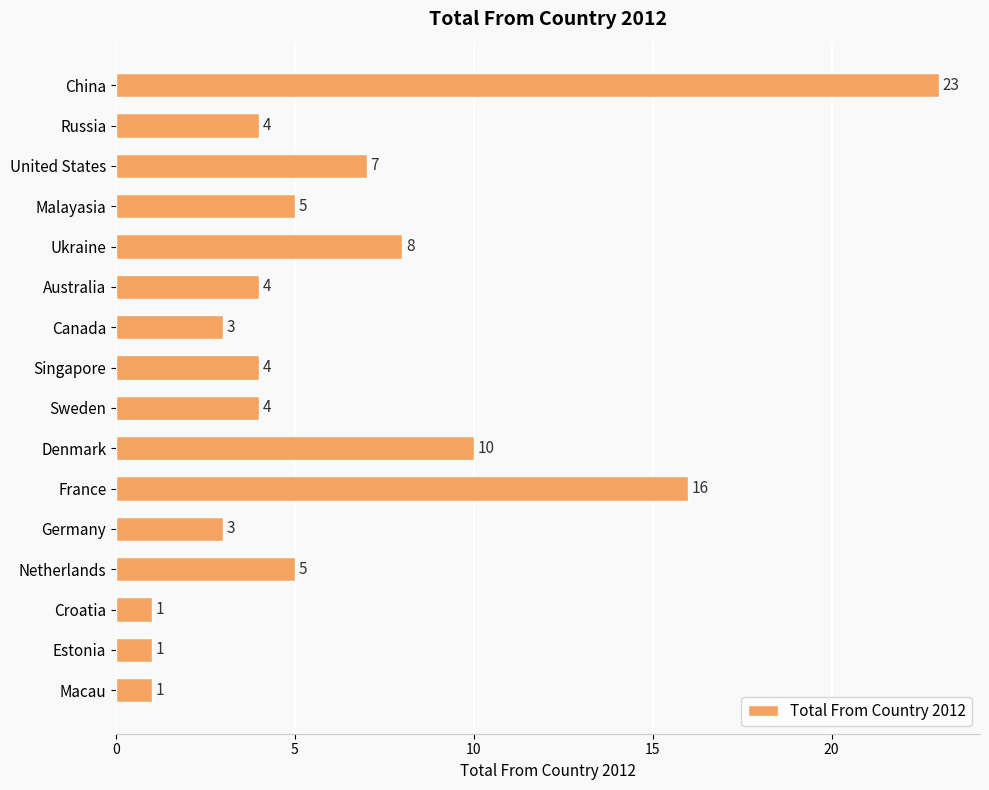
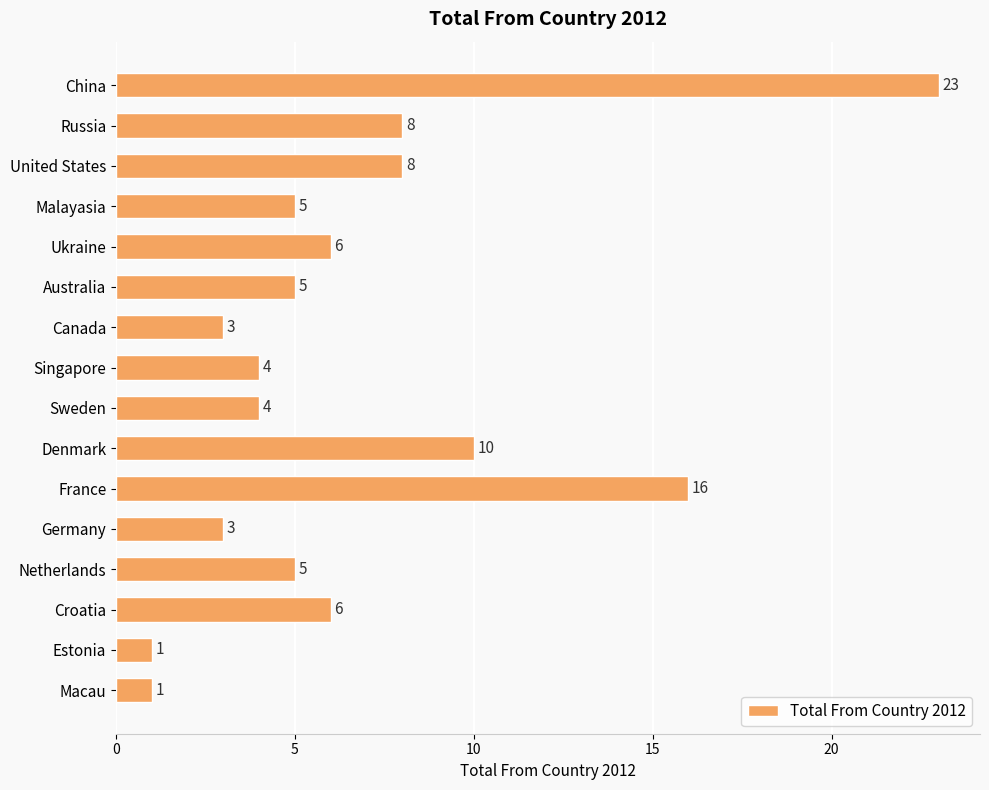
Russia: 4 -> 8
United States: 7 -> 8
Ukraine: 8 -> 6
Australia: 4 -> 5
Croatia: 1 -> 6
